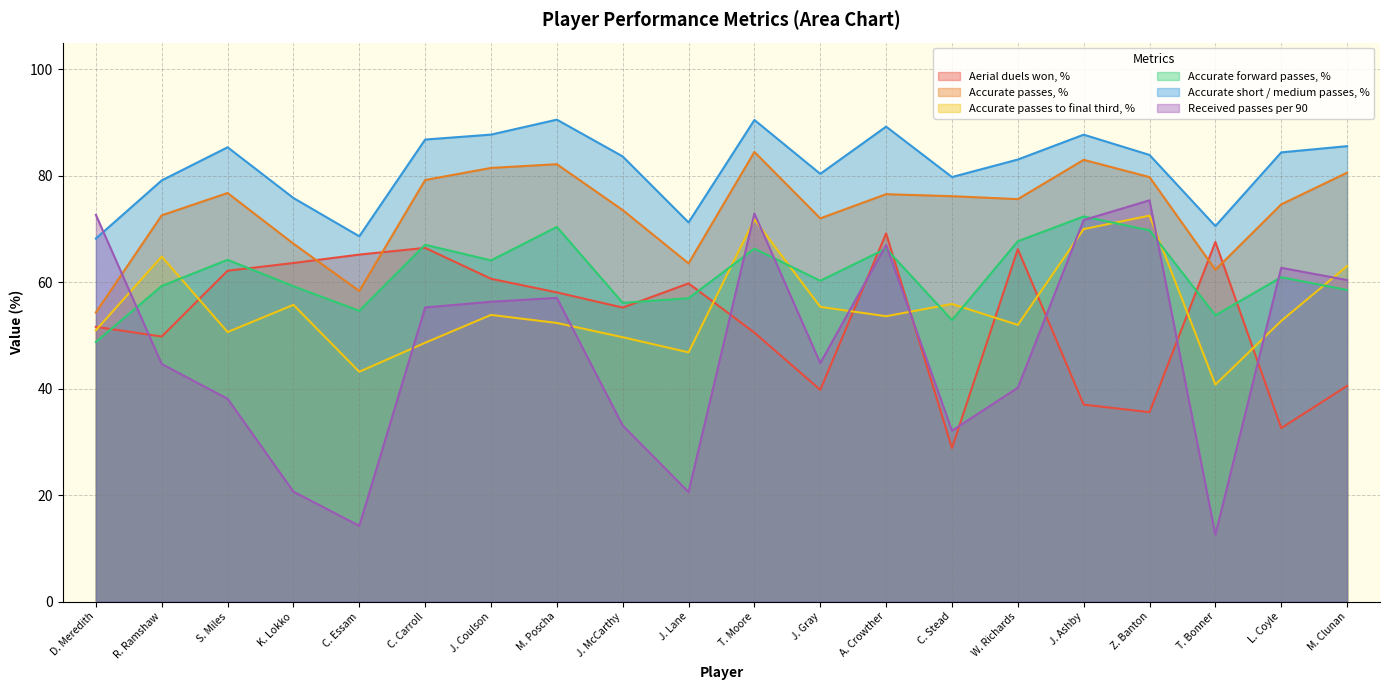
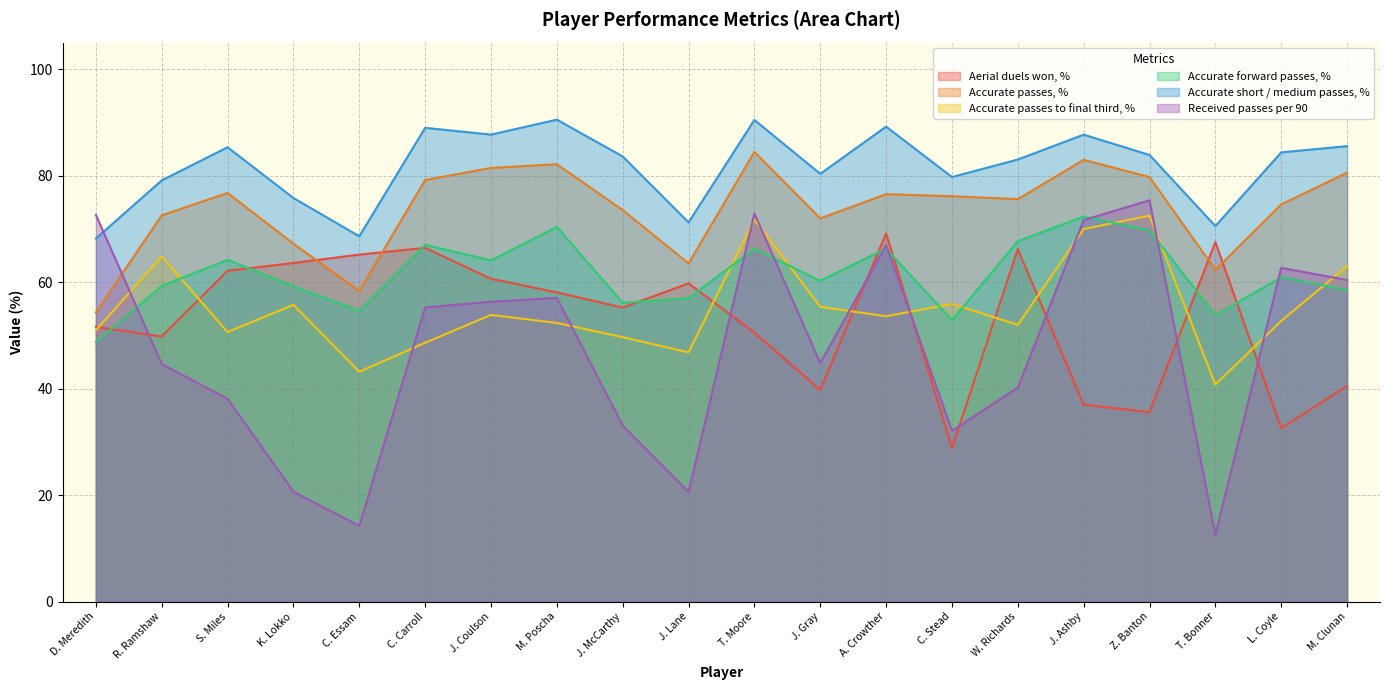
Accurate short / medium passes, %, C. Carroll: 87 -> 89
